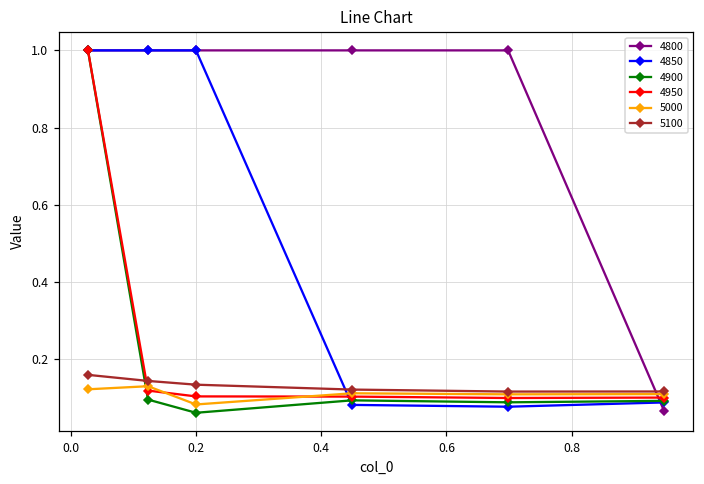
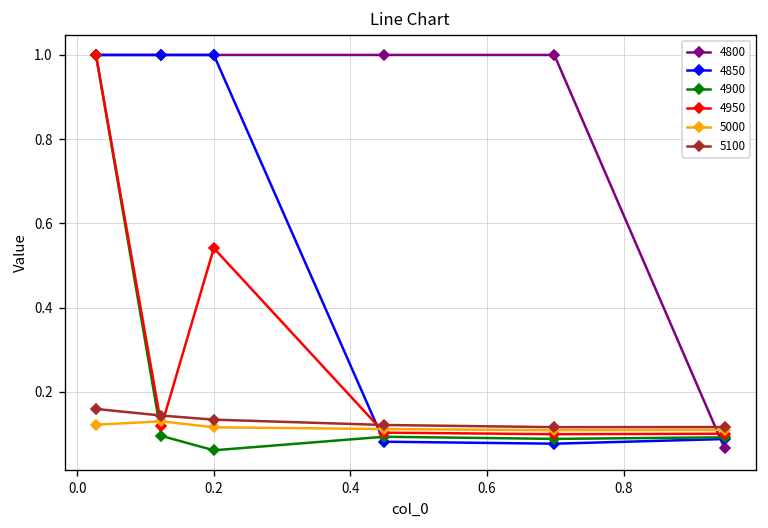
4950, 0.2: 0.10 -> 0.54
5000, 0.2: 0.08 -> 0.12
